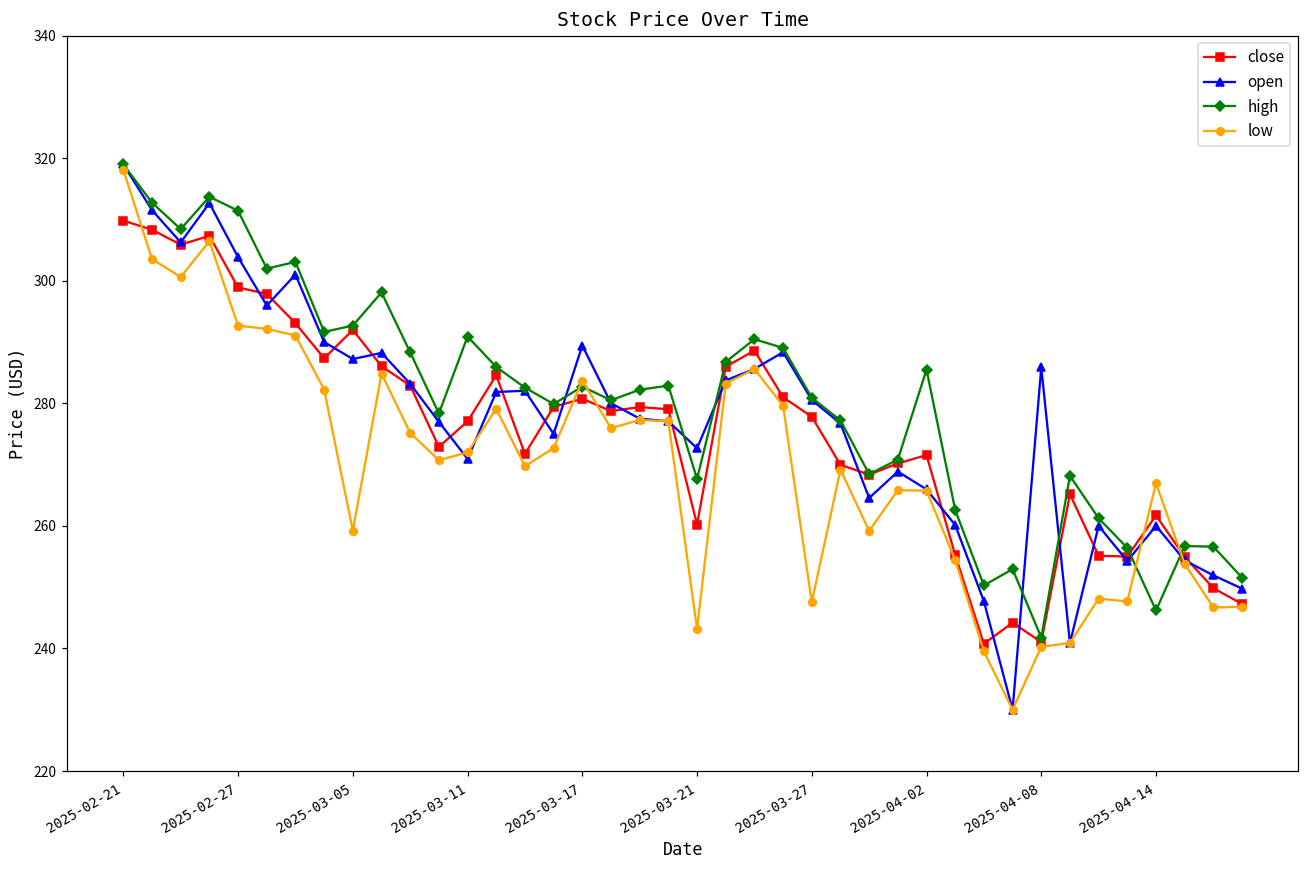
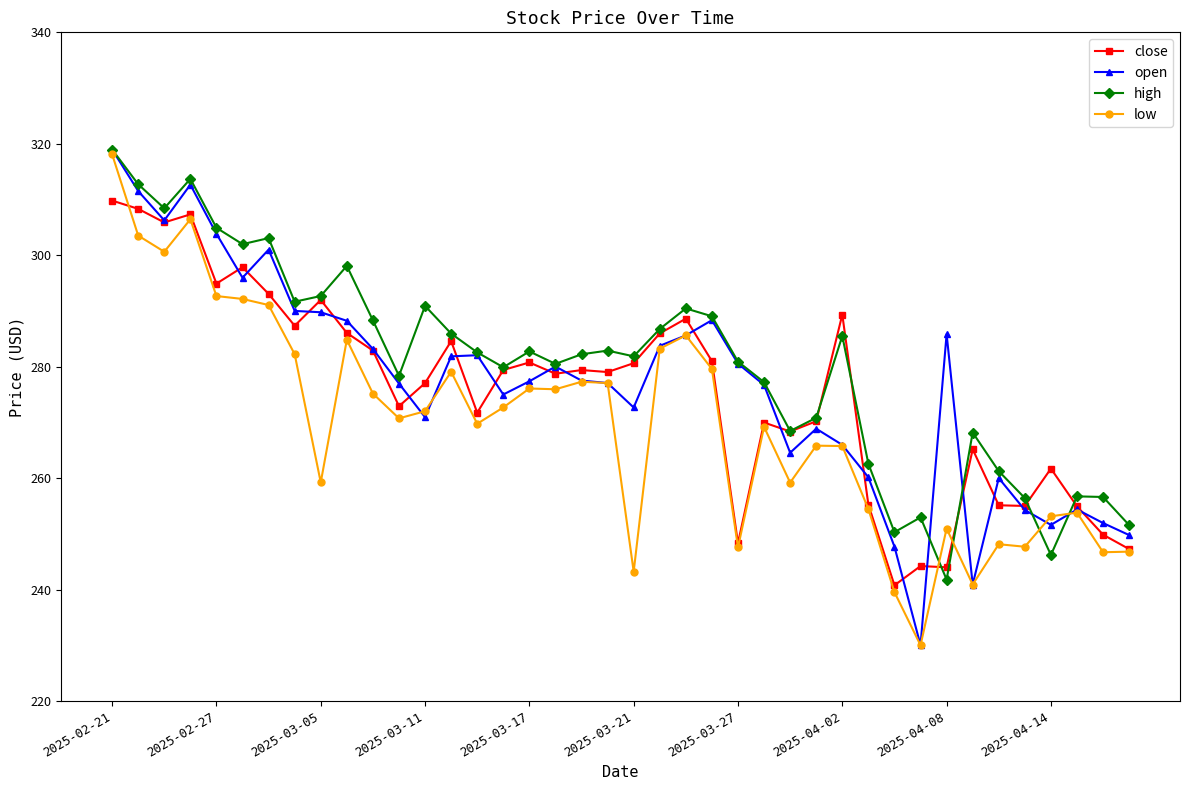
close, 2025-02-27: 299 -> 295
high, 2025-02-27: 311 -> 305
open, 2025-03-05: 287 -> 290
open, 2025-03-17: 289 -> 277
low, 2025-03-17: 284 -> 276
close, 2025-03-21: 260 -> 281
high, 2025-03-21: 268 -> 282
close, 2025-03-27: 278 -> 248
close, 2025-04-02: 272 -> 289
close, 2025-04-08: 241 -> 244
low, 2025-04-08: 240 -> 251
open, 2025-04-14: 260 -> 252
low, 2025-04-14: 267 -> 253
